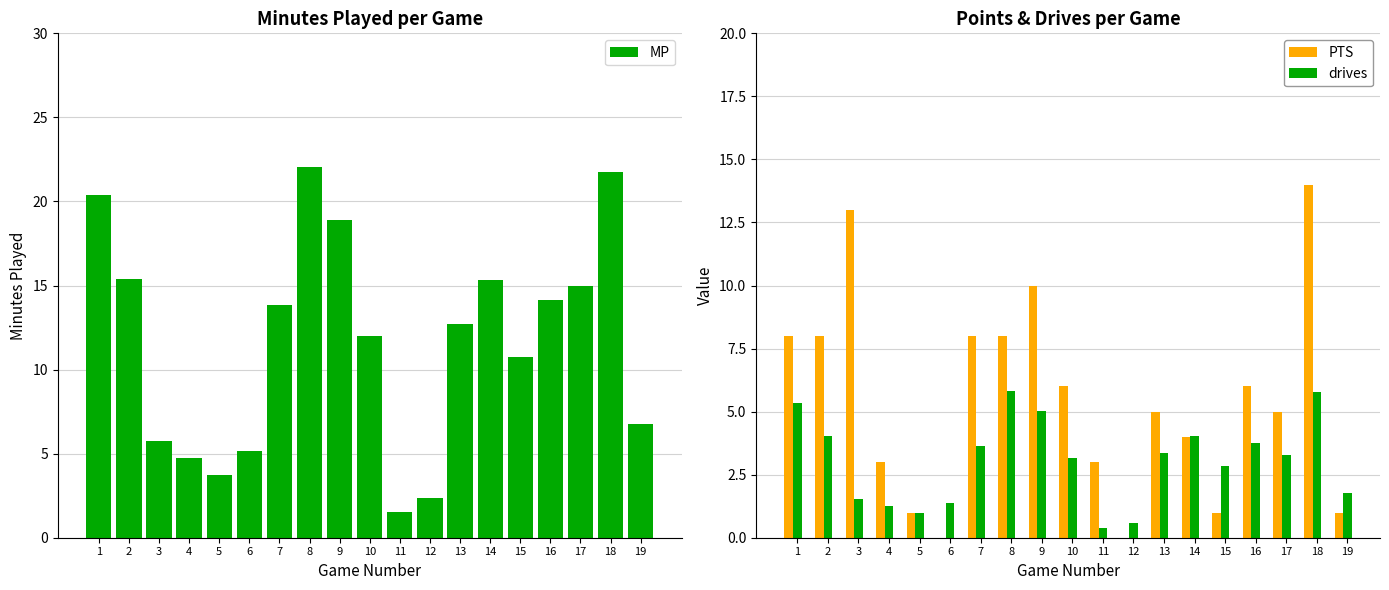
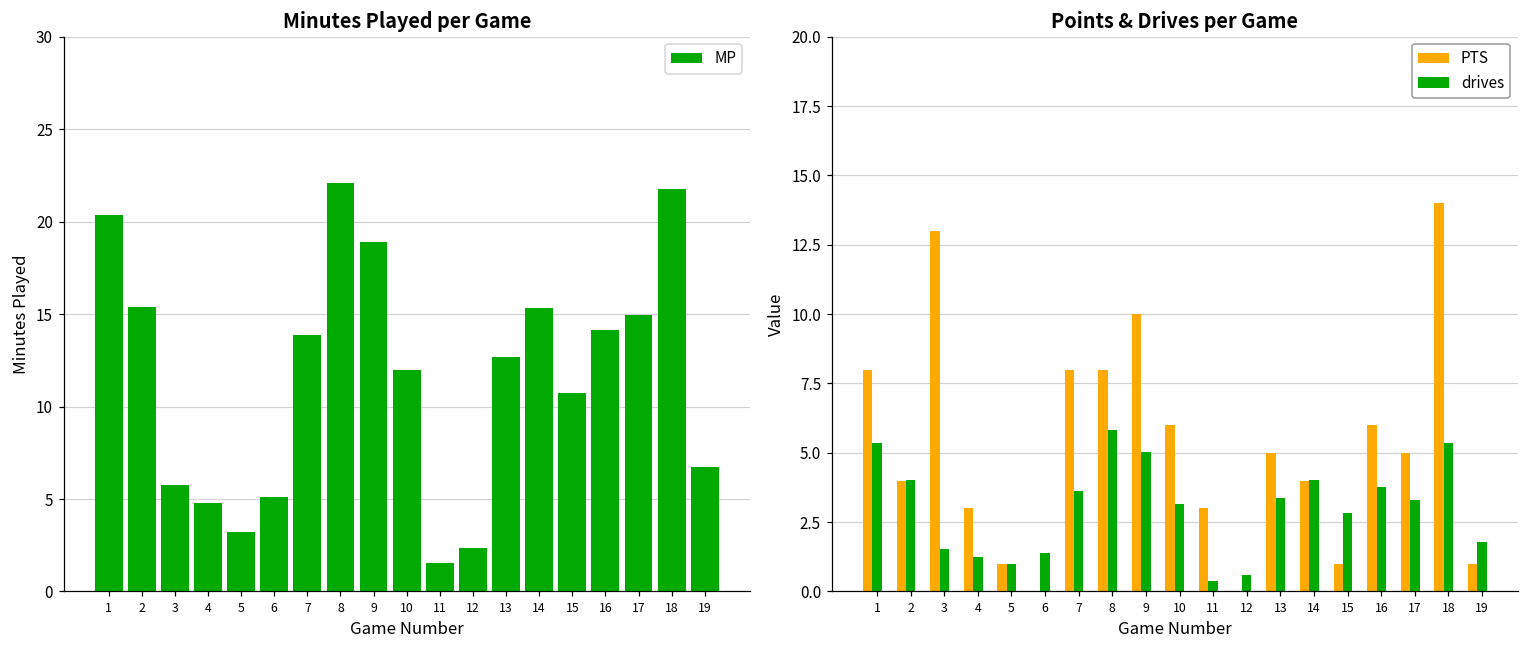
Minutes Played per Game, 5: 3.8 -> 3.2
Points & Drives per Game, PTS, 2: 8 -> 4
Points & Drives per Game, drives, 18: 5.8 -> 5.3
